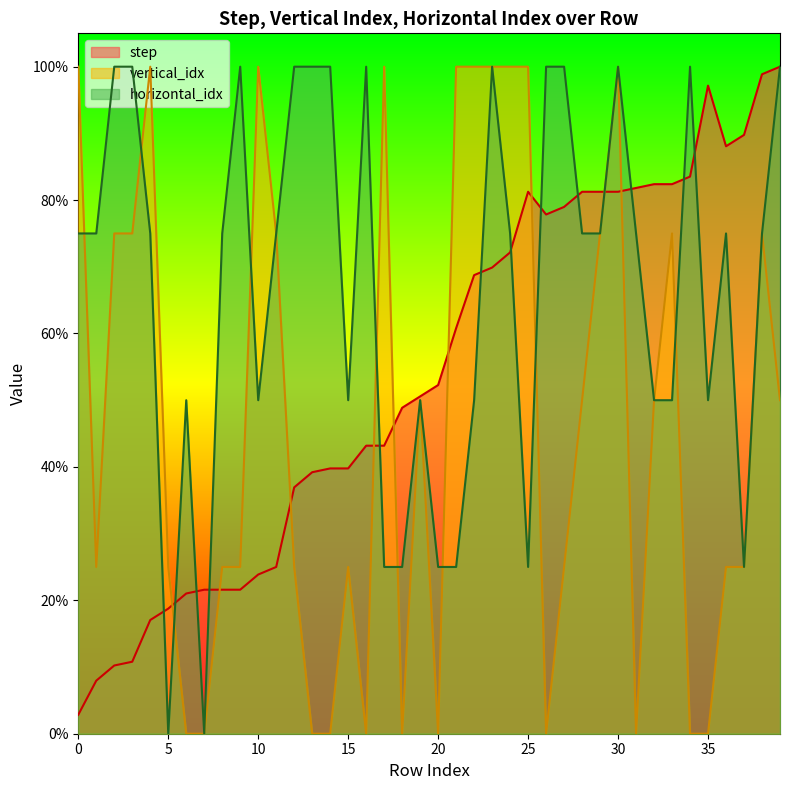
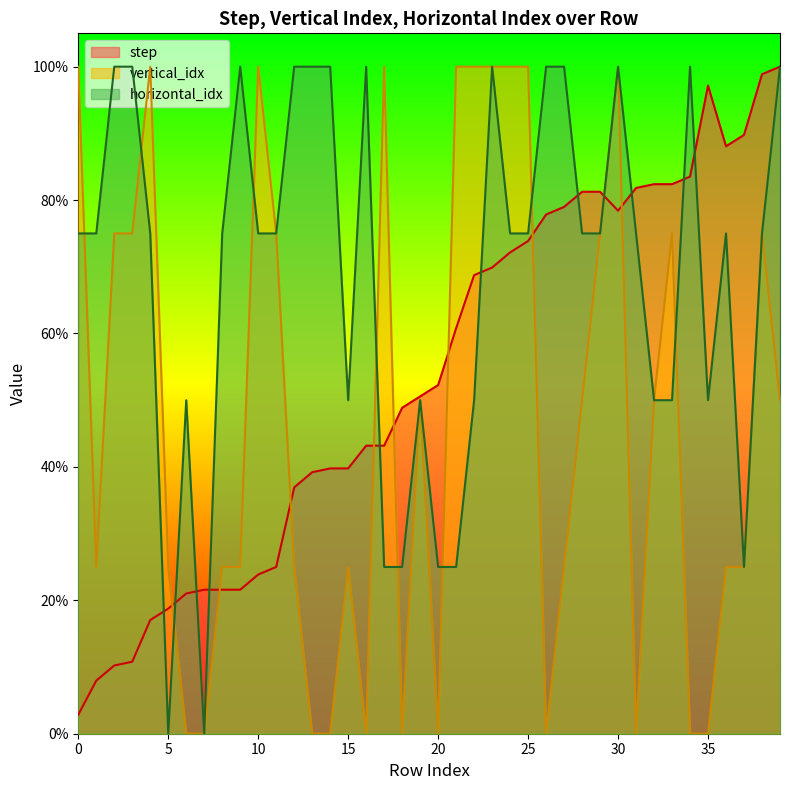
horizontal_idx, 10: 50% -> 75%
step, 25: 81% -> 74%
horizontal_idx, 25: 25% -> 75%
step, 30: 81% -> 78%
